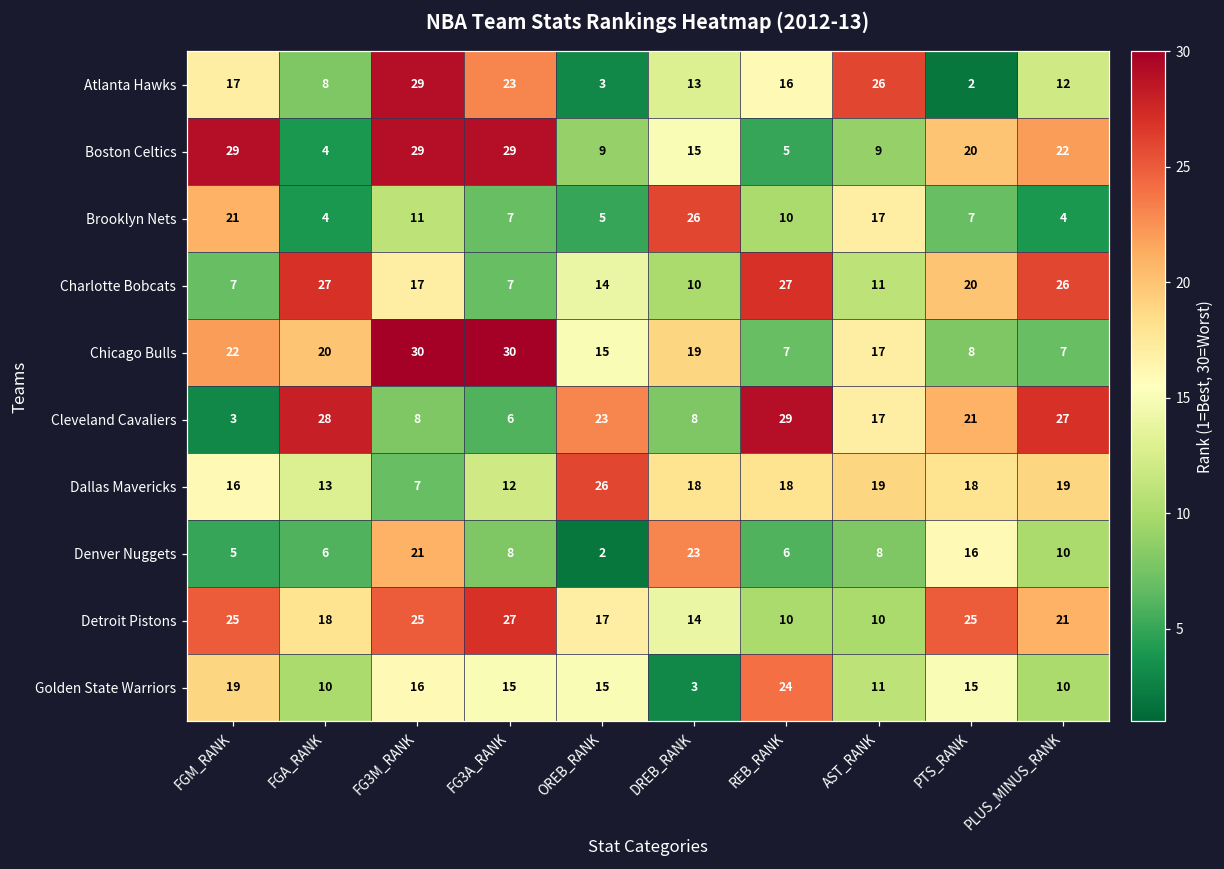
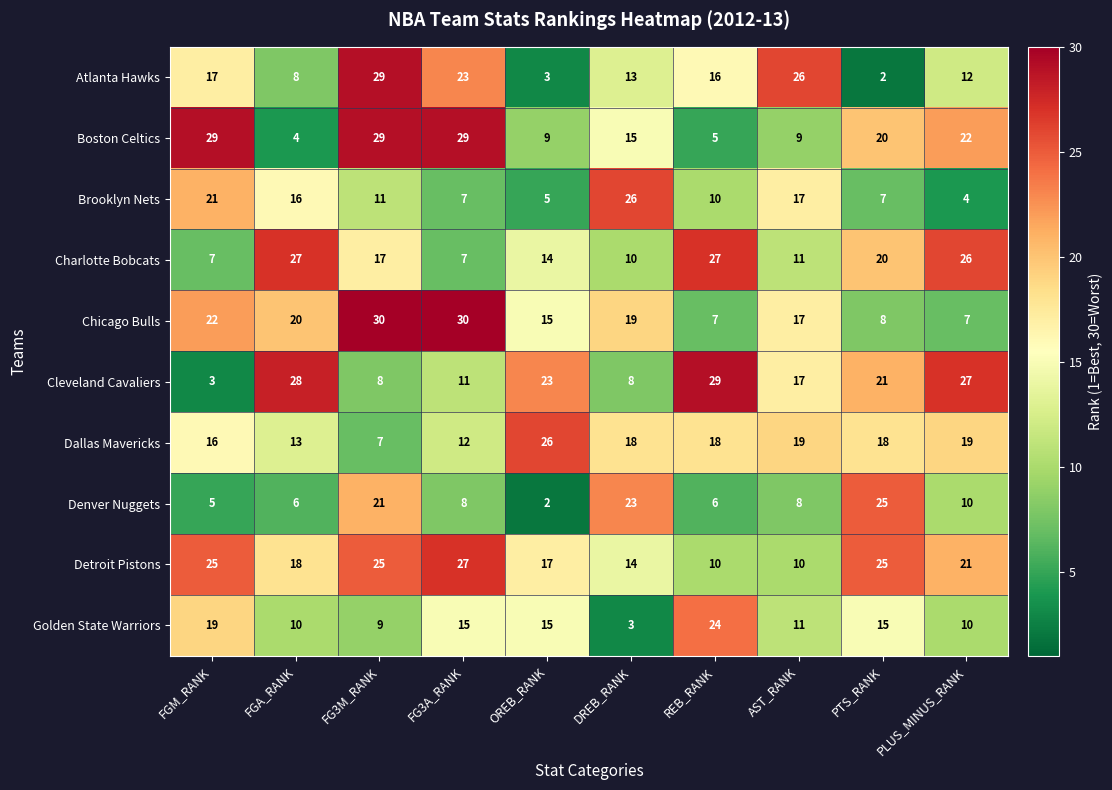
Brooklyn Nets, FGA_RANK: 4 -> 16
Cleveland Cavaliers, FG3A_RANK: 6 -> 11
Denver Nuggets, PTS_RANK: 16 -> 25
Golden State Warriors, FG3M_RANK: 16 -> 9
